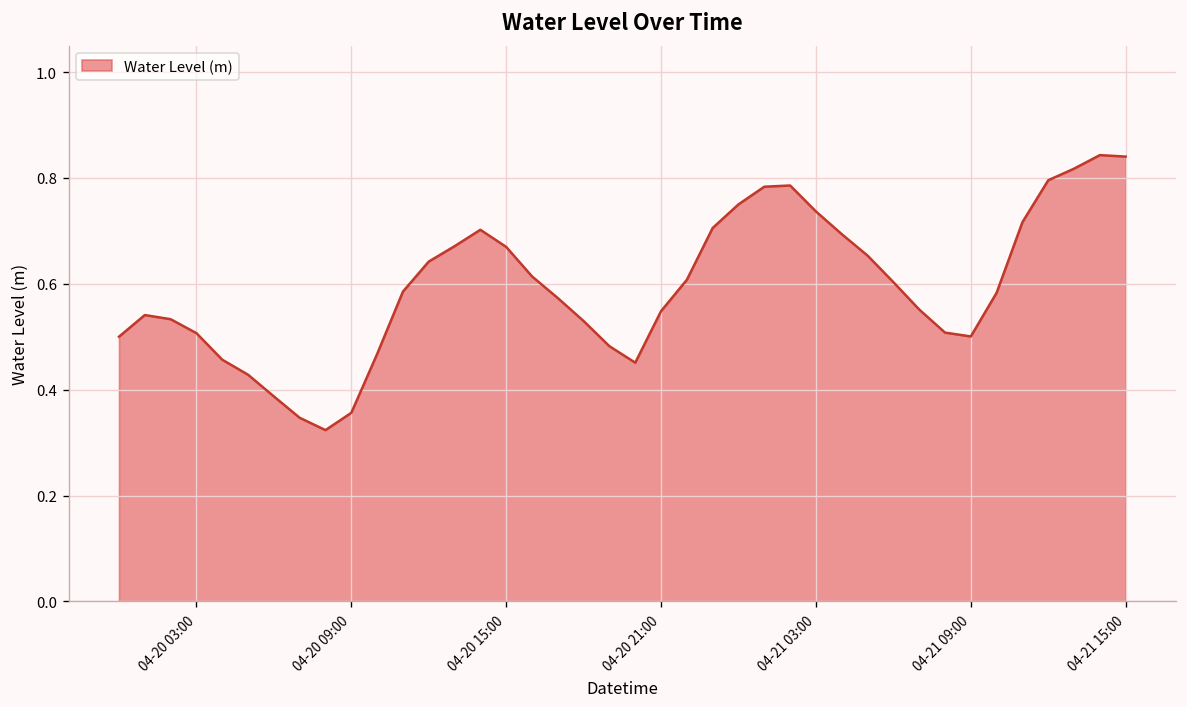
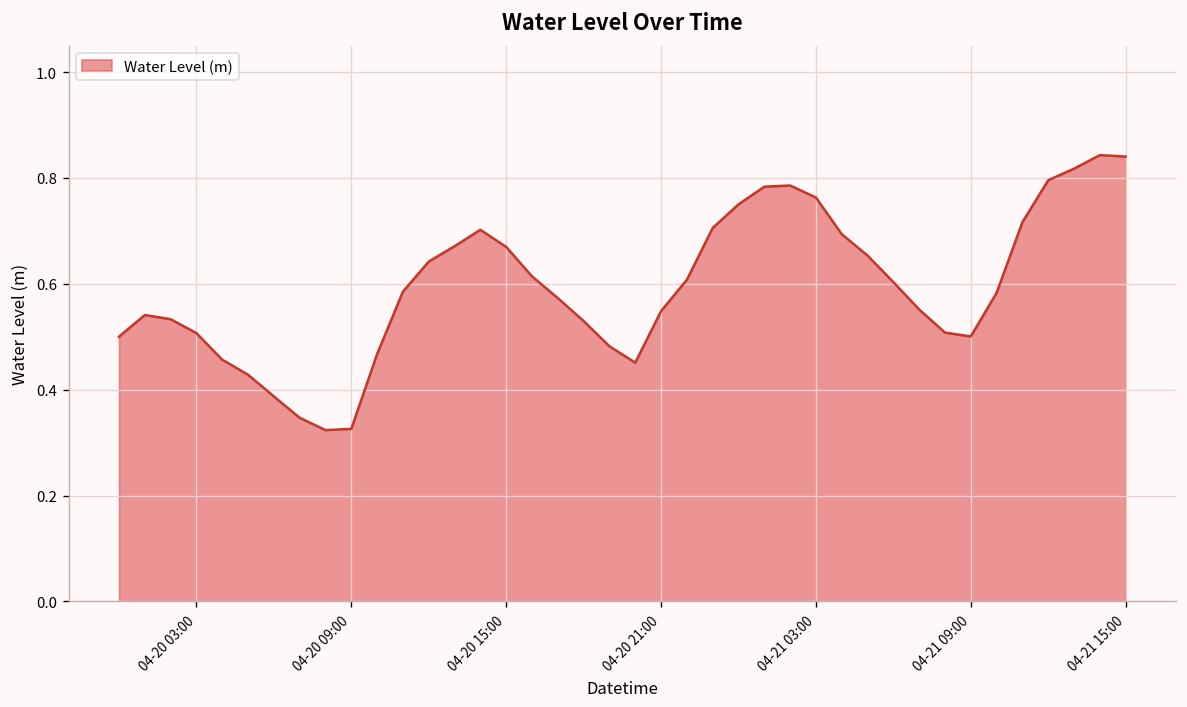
04-20 09:00: 0.36 -> 0.33
04-21 03:00: 0.74 -> 0.76
